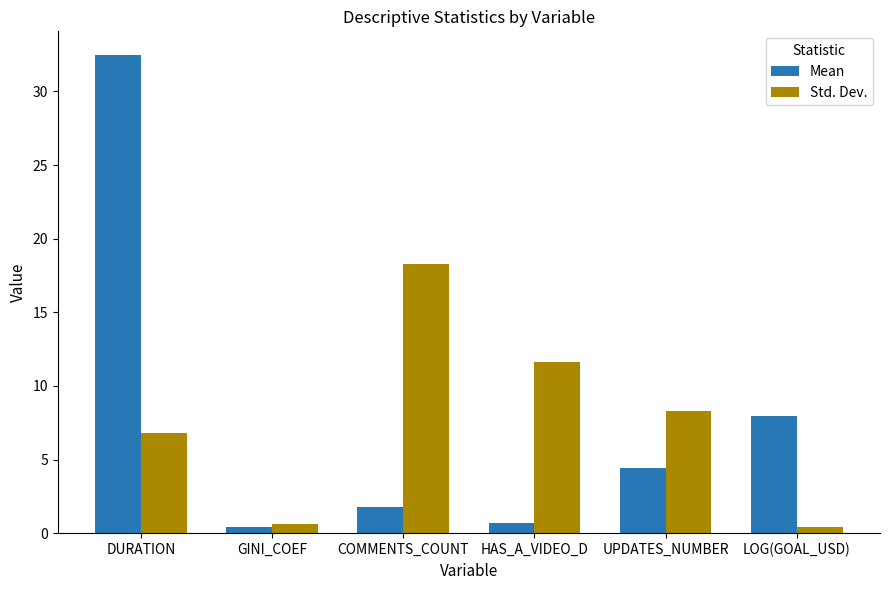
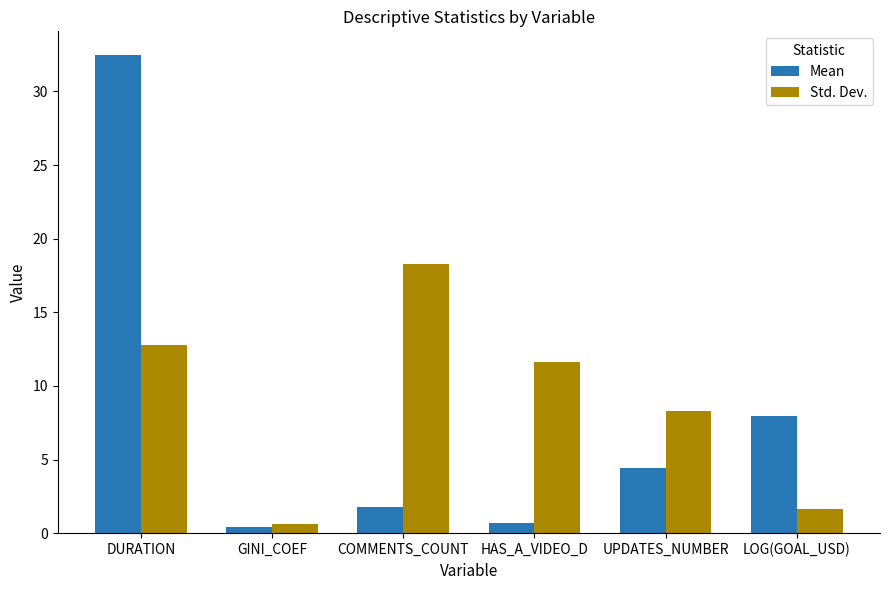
Std. Dev., DURATION: 6.8 -> 12.8
Std. Dev., LOG(GOAL_USD): 0.4 -> 1.7
